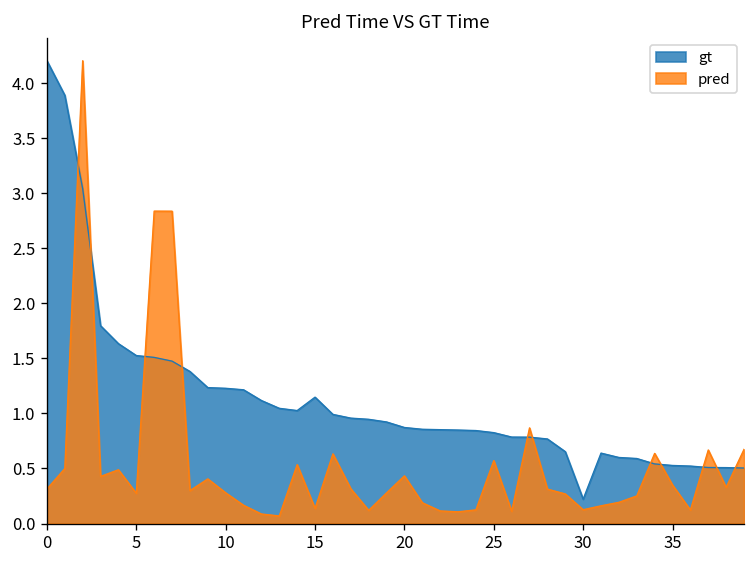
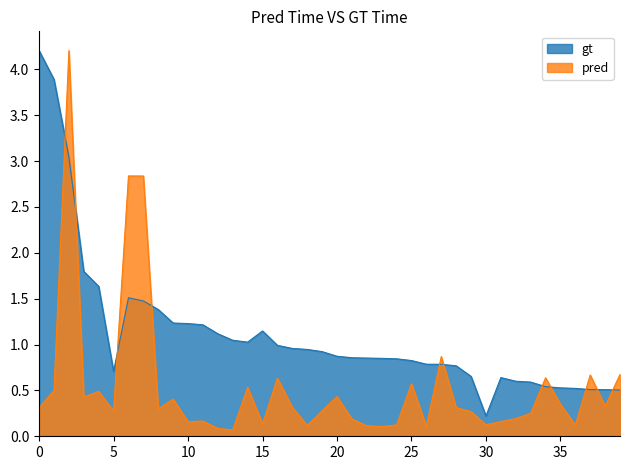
gt, 5: 1.5 -> 0.7
pred, 10: 0.3 -> 0.2
